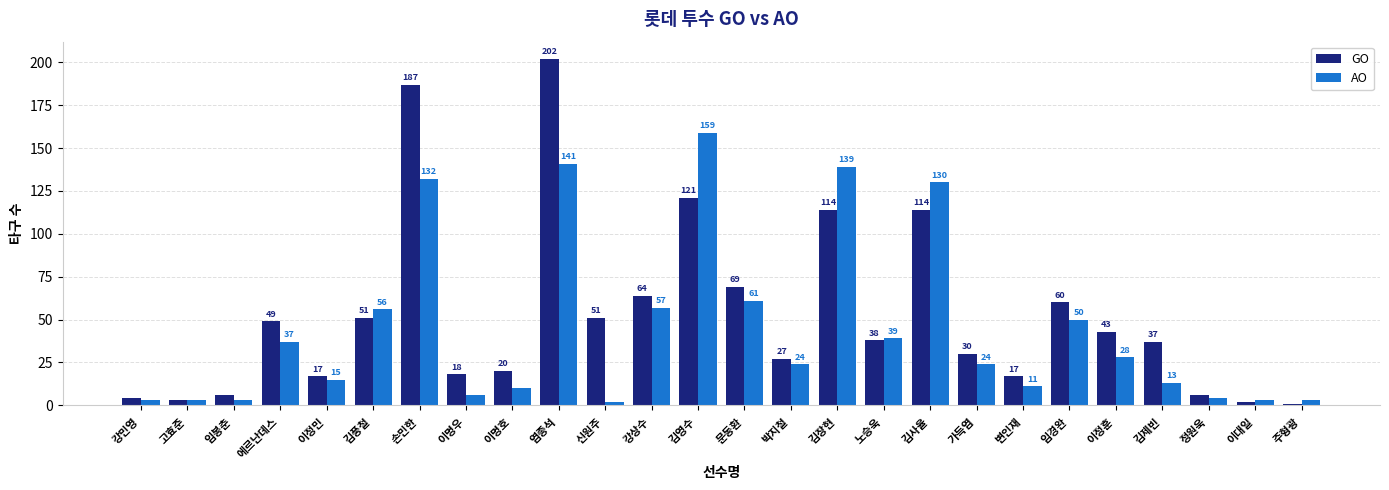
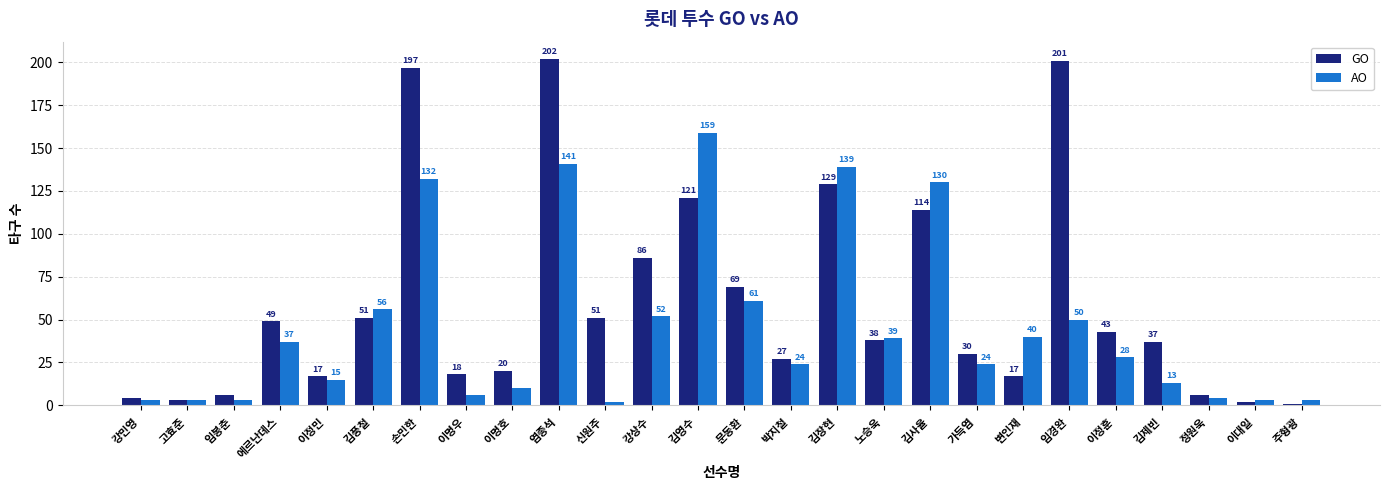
GO, 손민한: 187 -> 197
GO, 강상수: 64 -> 86
AO, 강상수: 57 -> 52
GO, 김장현: 114 -> 129
AO, 변인재: 11 -> 40
GO, 임경완: 60 -> 201
